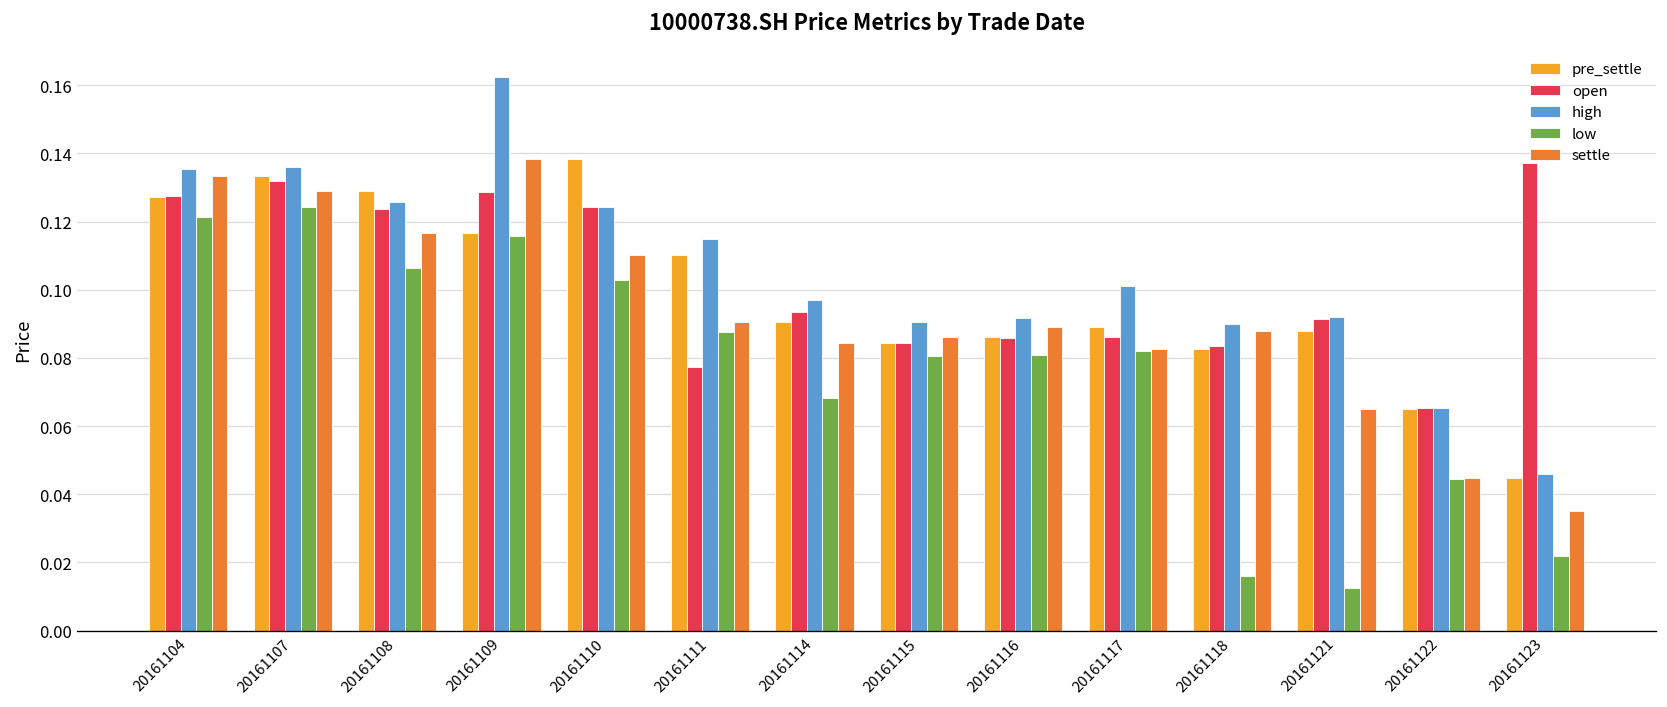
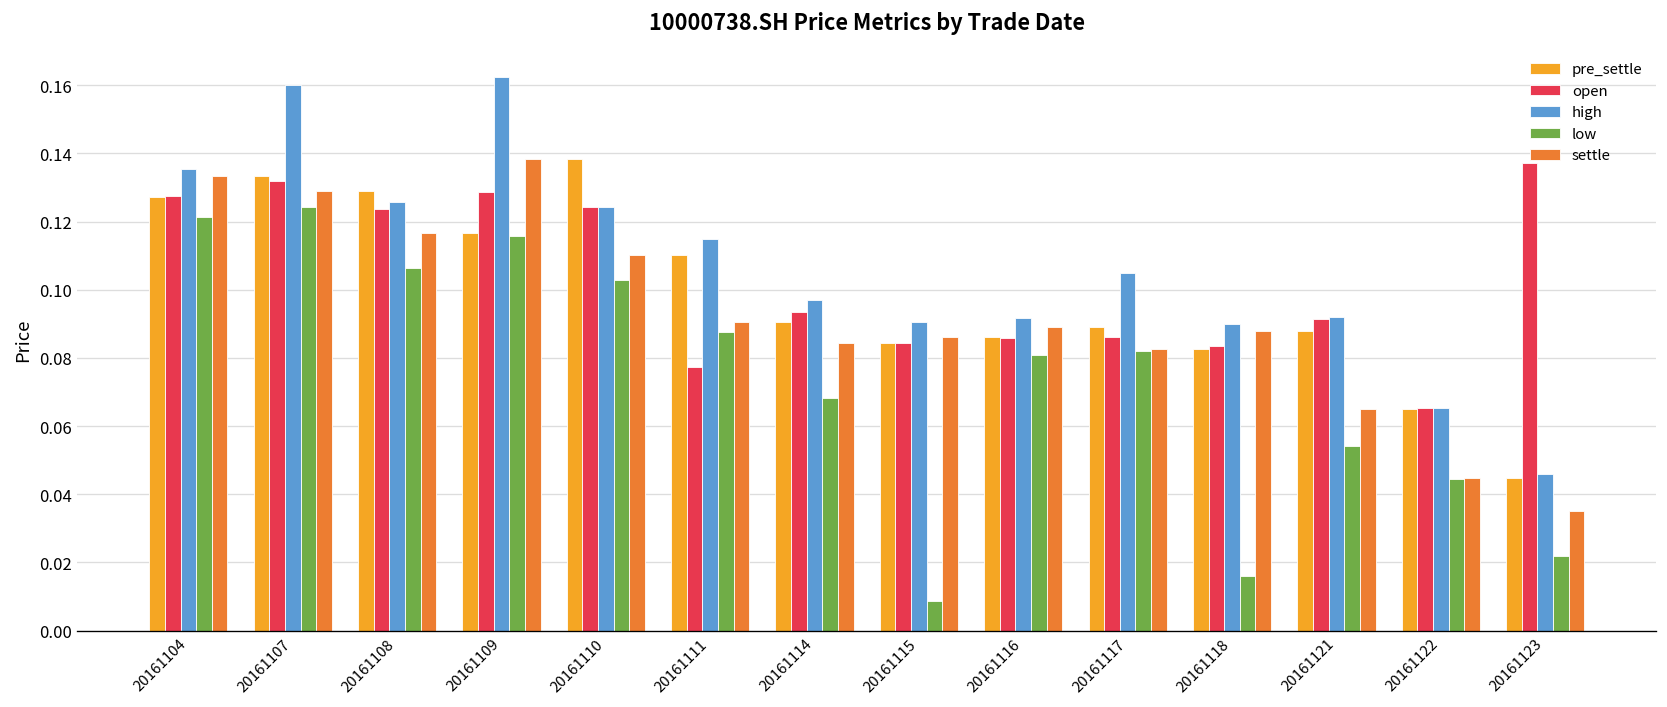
high, 20161107: 0.136 -> 0.160
low, 20161115: 0.081 -> 0.009
high, 20161117: 0.101 -> 0.105
low, 20161121: 0.013 -> 0.054
